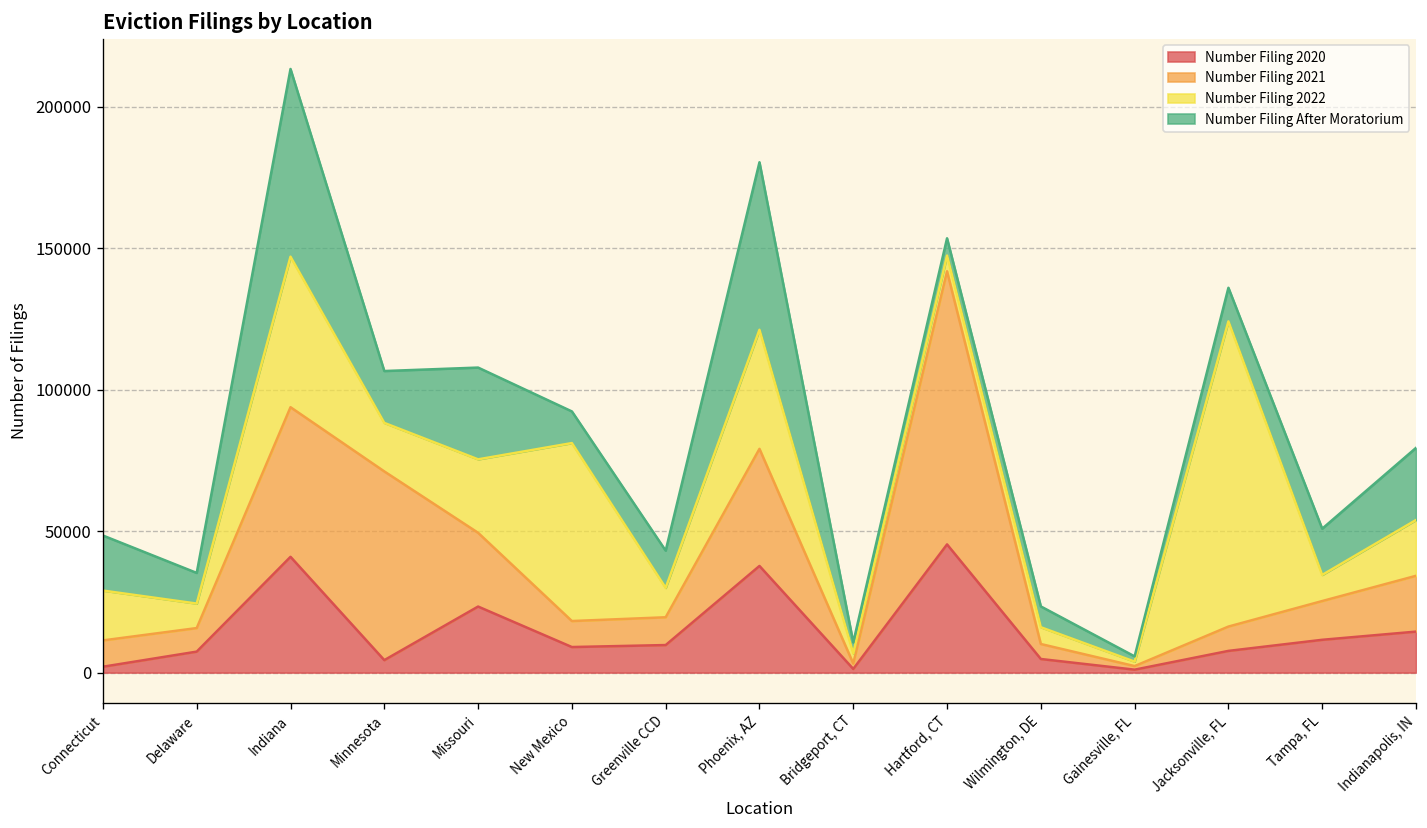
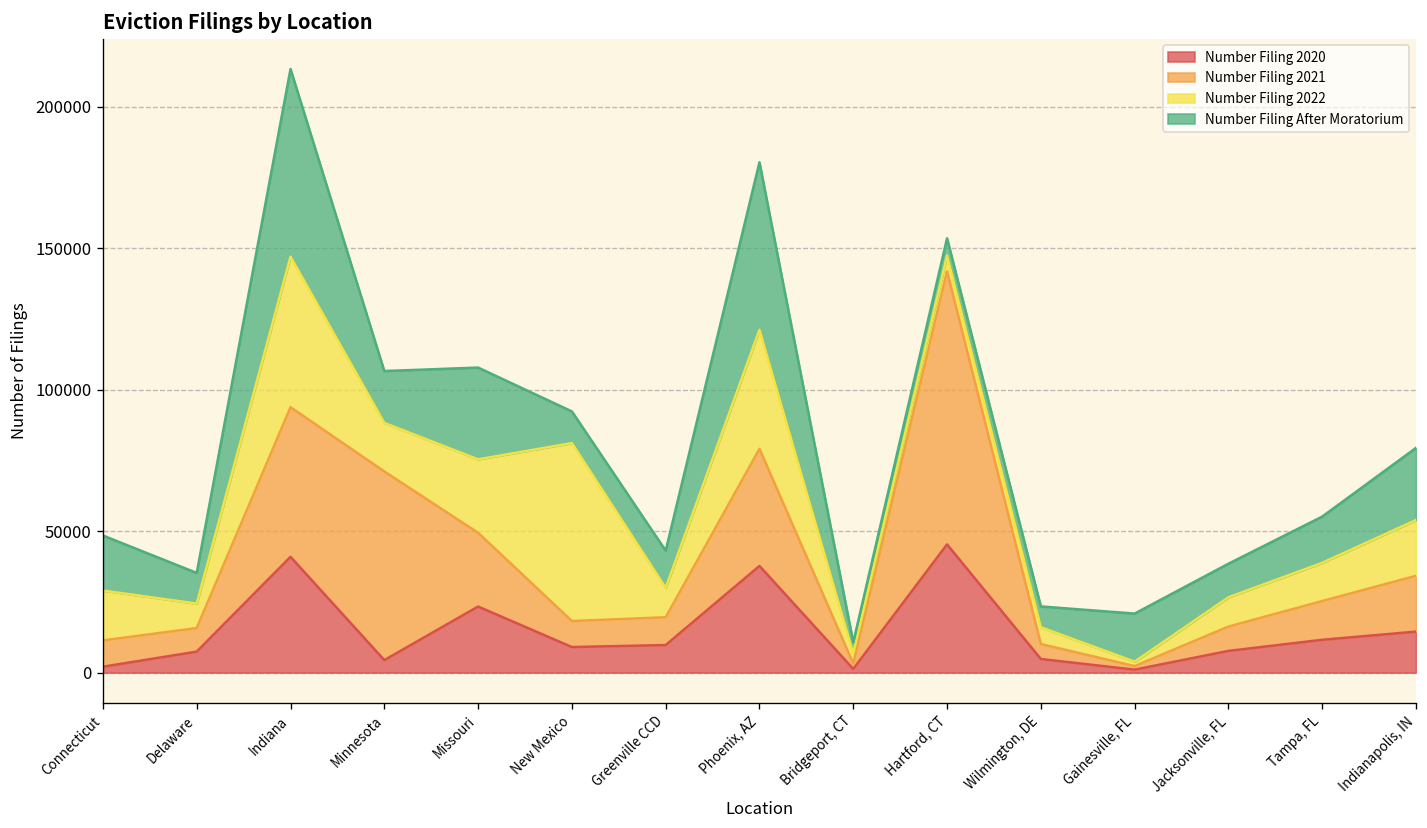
Number Filing After Moratorium, Gainesville, FL: 2000 -> 17000
Number Filing 2022, Jacksonville, FL: 108000 -> 10000
Number Filing 2022, Tampa, FL: 9000 -> 14000
